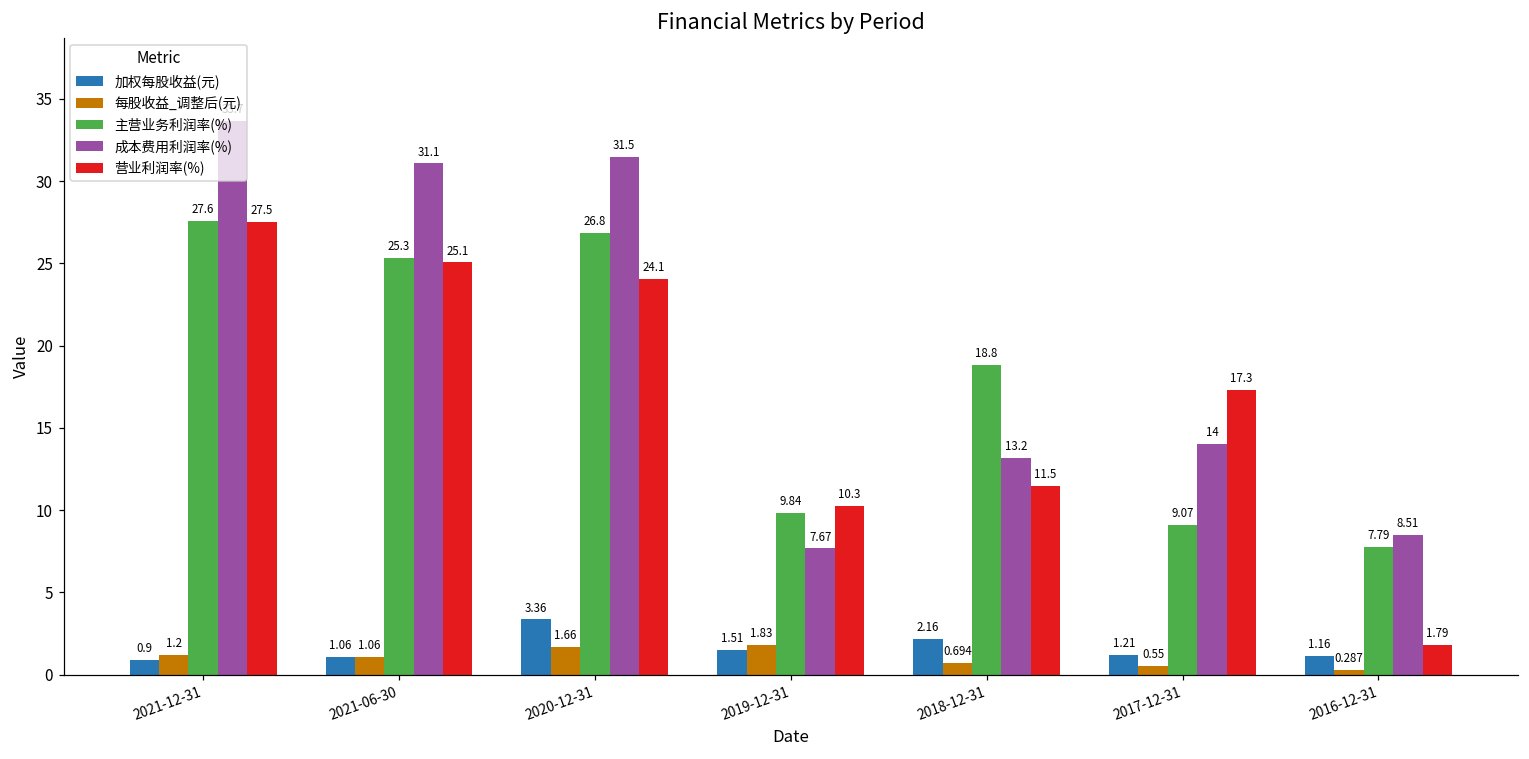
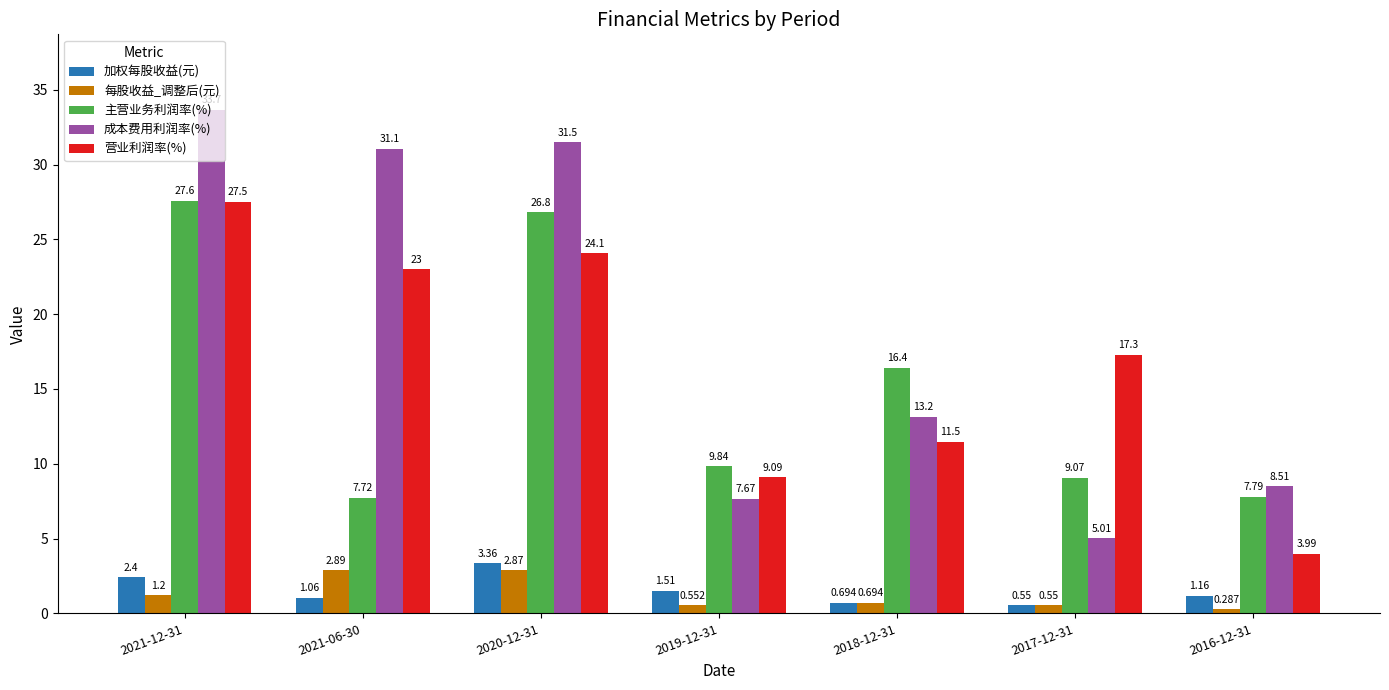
加权每股收益(元), 2021-12-31: 0.9 -> 2.4
每股收益_调整后(元), 2021-06-30: 1.06 -> 2.89
主营业务利润率(%), 2021-06-30: 25.3 -> 7.72
营业利润率(%), 2021-06-30: 25.1 -> 23
每股收益_调整后(元), 2020-12-31: 1.66 -> 2.87
每股收益_调整后(元), 2019-12-31: 1.83 -> 0.552
营业利润率(%), 2019-12-31: 10.3 -> 9.09
加权每股收益(元), 2018-12-31: 2.16 -> 0.694
主营业务利润率(%), 2018-12-31: 18.8 -> 16.4
加权每股收益(元), 2017-12-31: 1.21 -> 0.55
成本费用利润率(%), 2017-12-31: 14 -> 5.01
营业利润率(%), 2016-12-31: 1.79 -> 3.99
